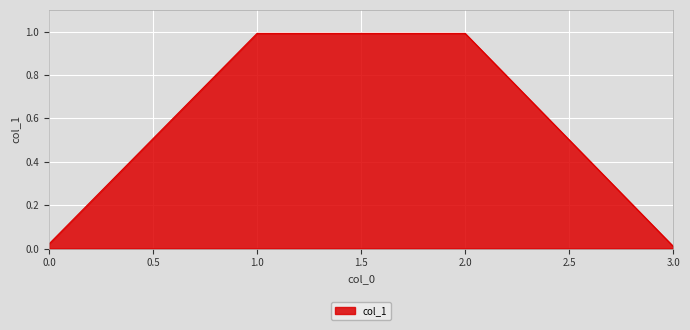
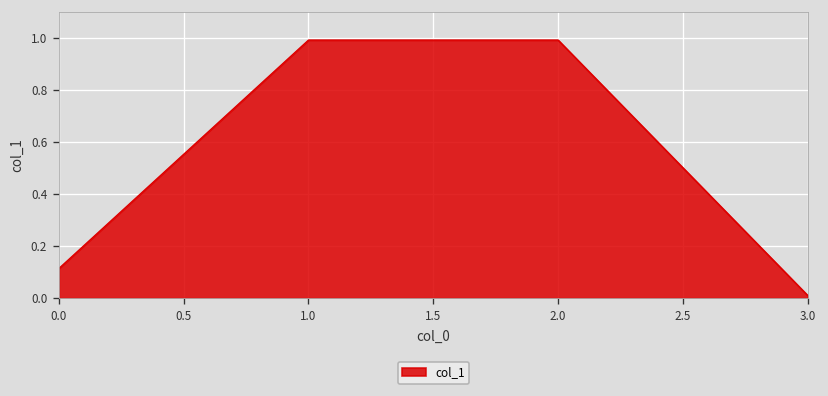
0.0: 0.02 -> 0.11
